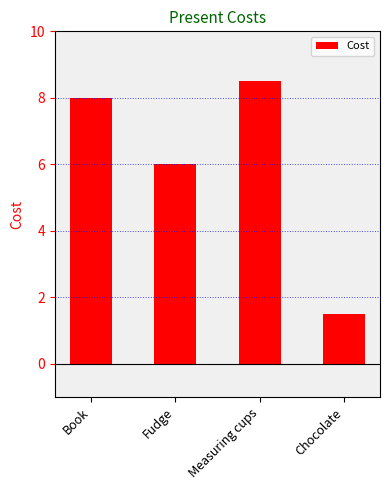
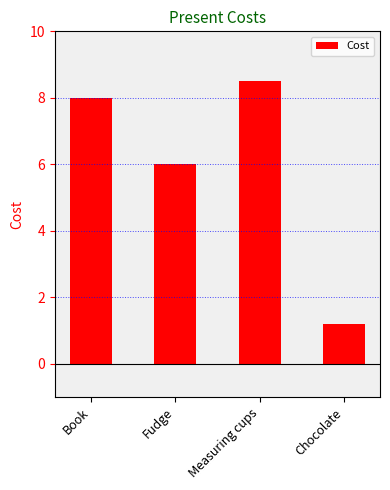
Chocolate: 1.5 -> 1.2
